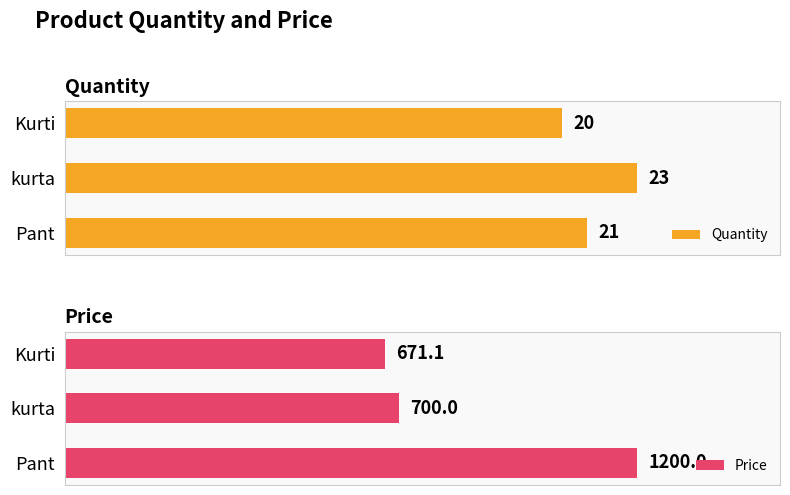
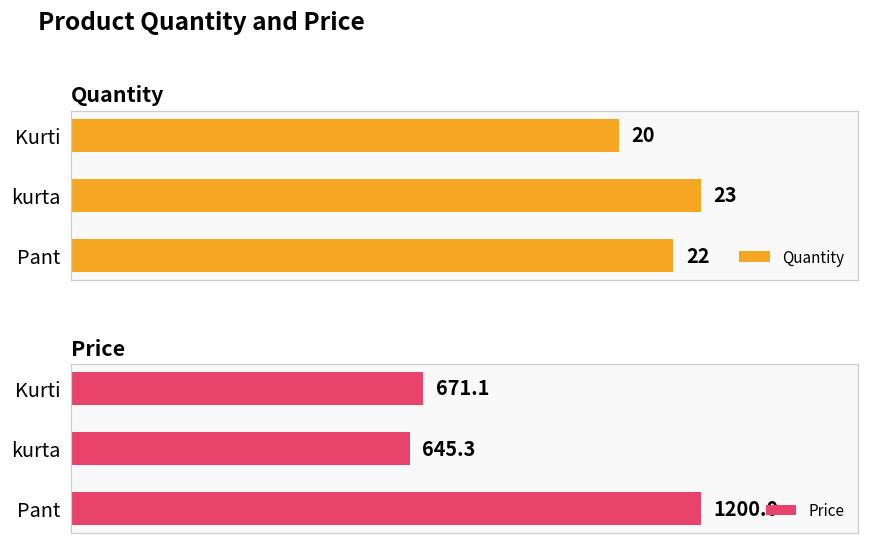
Quantity, Pant: 21 -> 22
Price, kurta: 700.0 -> 645.3
